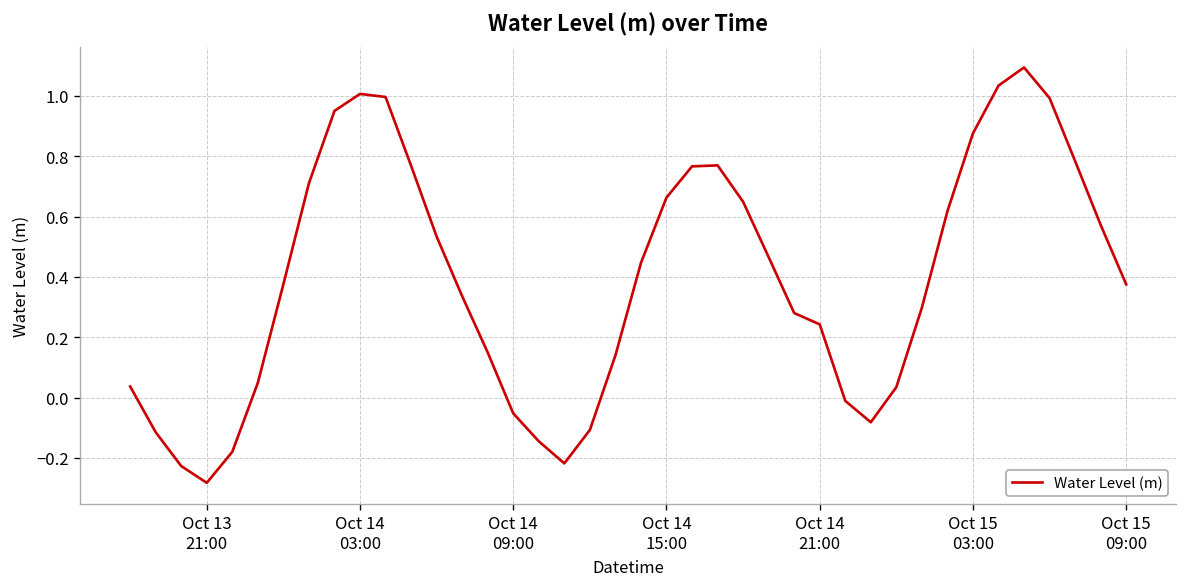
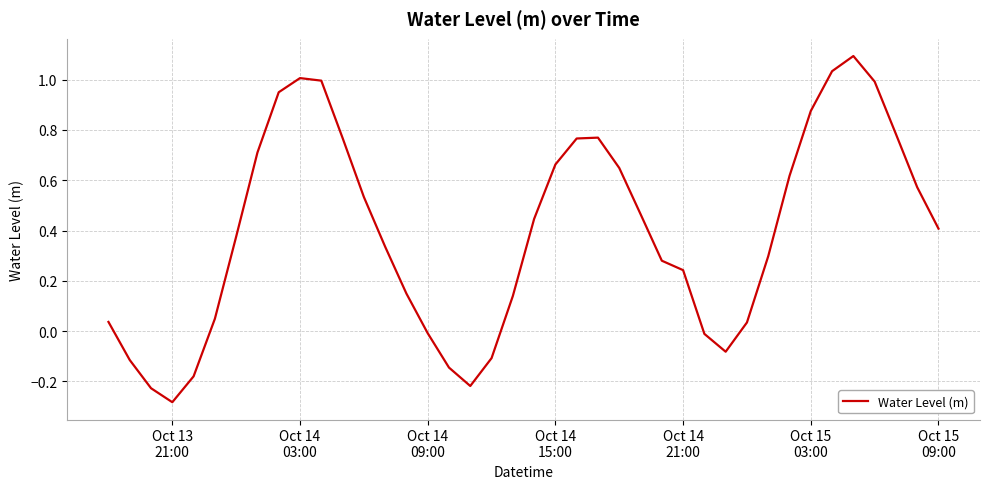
Oct 14 09:00: -0.05 -> -0.01
Oct 15 09:00: 0.38 -> 0.41
